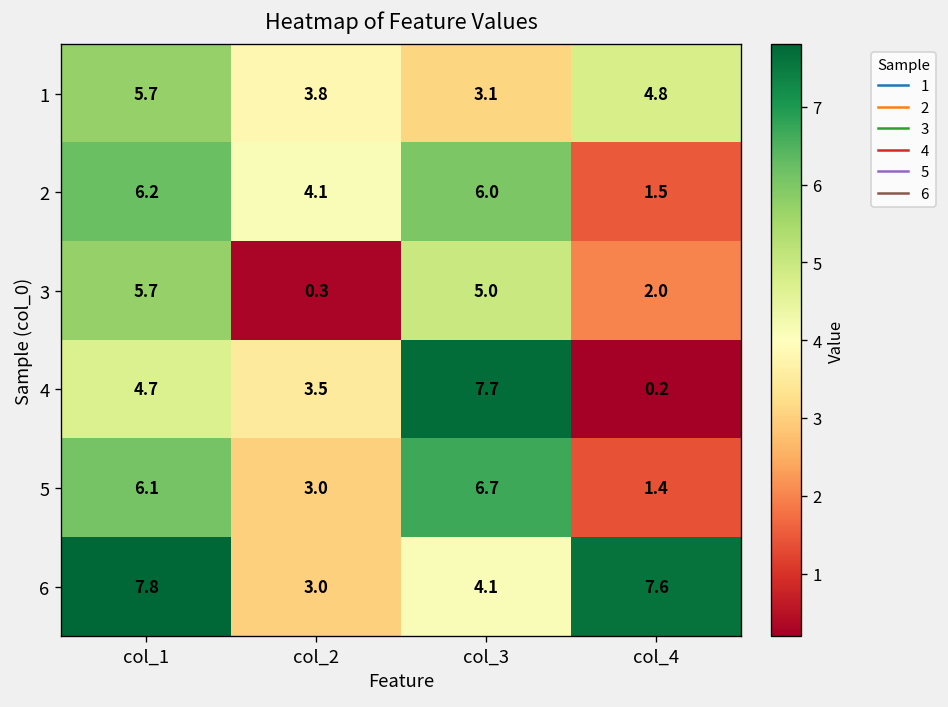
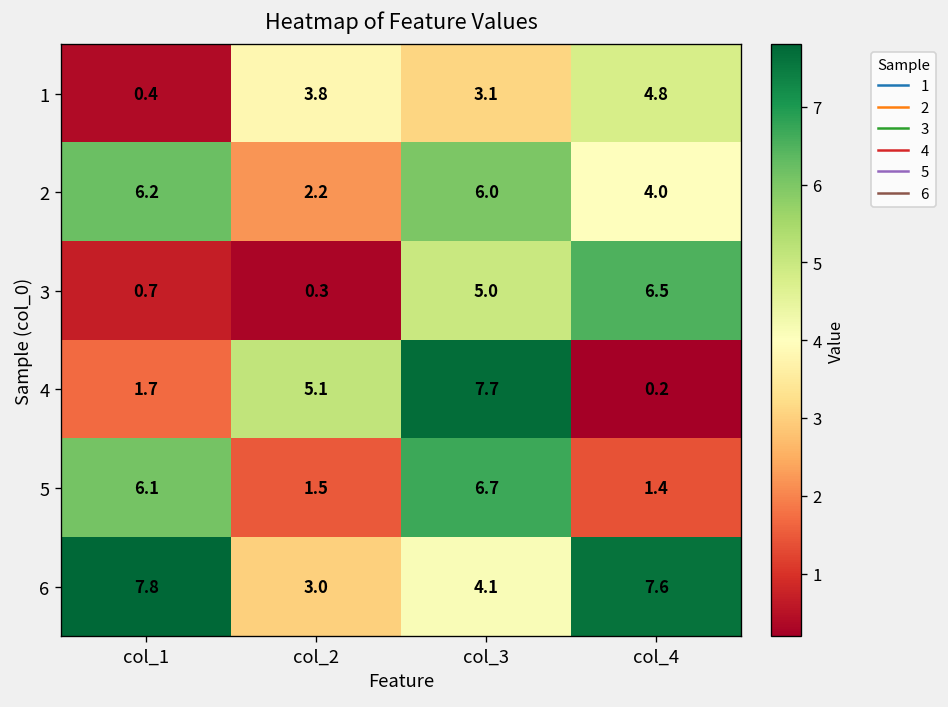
1, col_1: 5.7 -> 0.4
2, col_2: 4.1 -> 2.2
2, col_4: 1.5 -> 4.0
3, col_1: 5.7 -> 0.7
3, col_4: 2.0 -> 6.5
4, col_1: 4.7 -> 1.7
4, col_2: 3.5 -> 5.1
5, col_2: 3.0 -> 1.5
